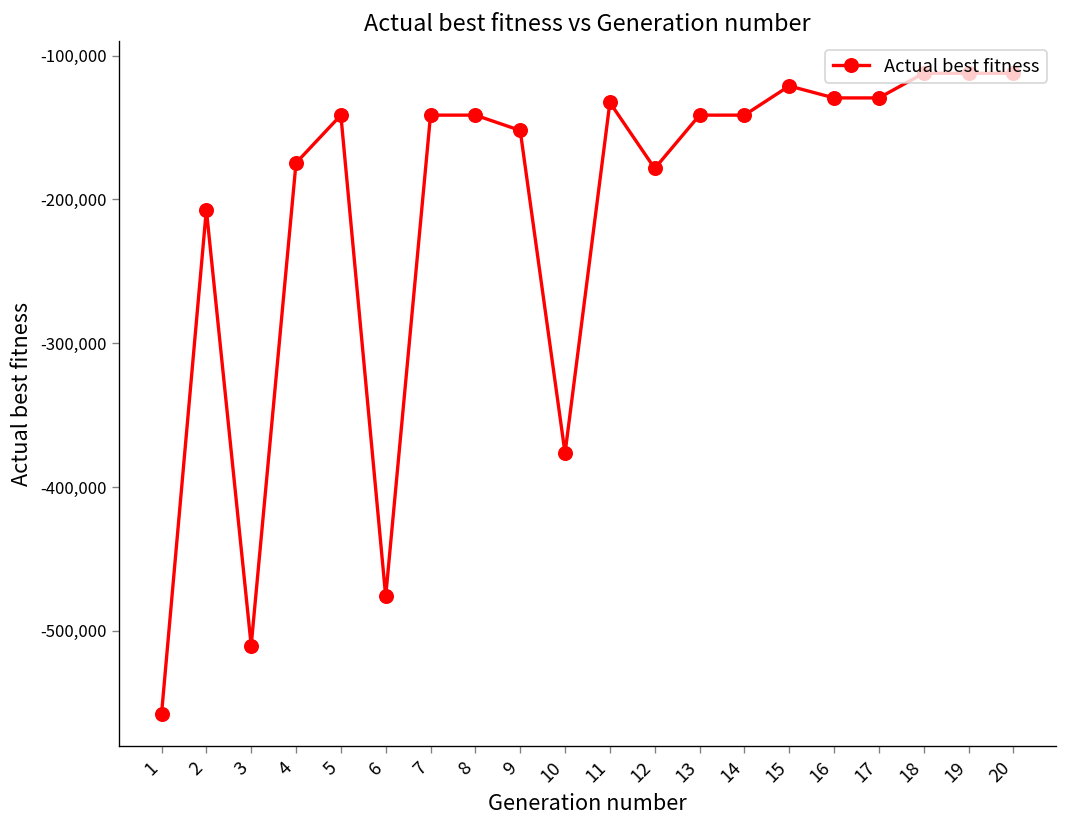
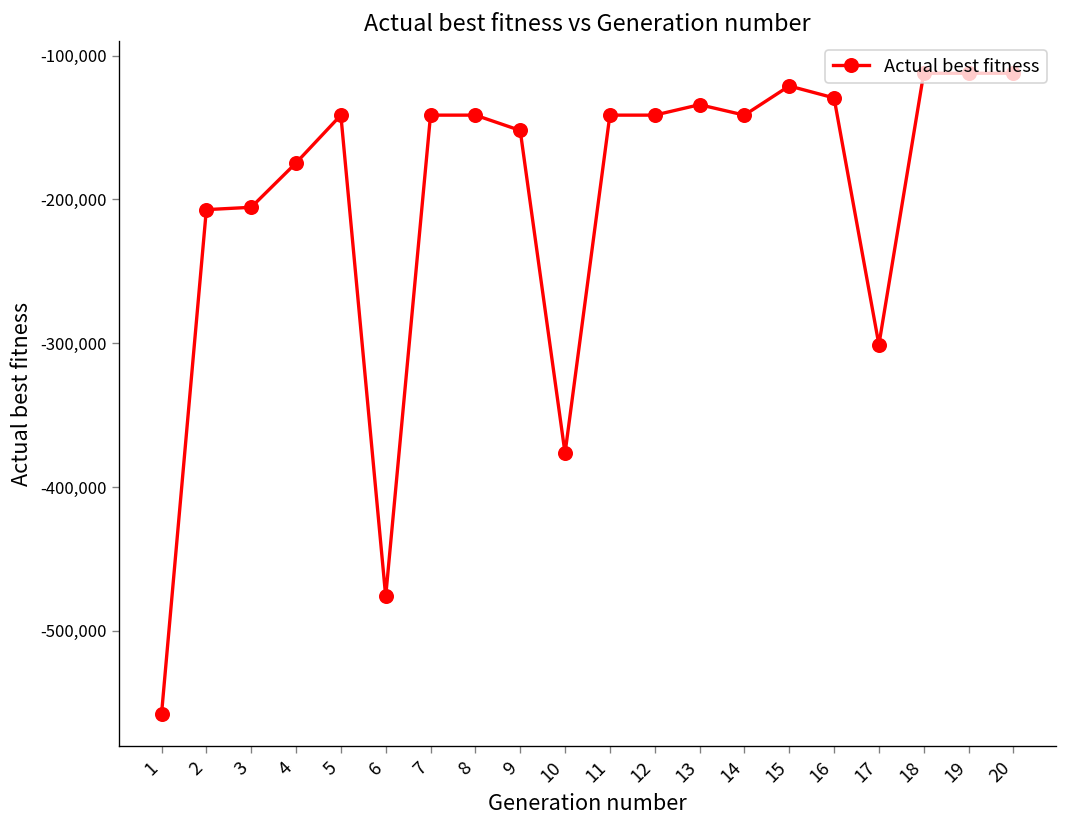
3: -510,000 -> -205,000
11: -133,000 -> -141,000
12: -178,000 -> -141,000
13: -141,000 -> -134,000
17: -129,000 -> -301,000
